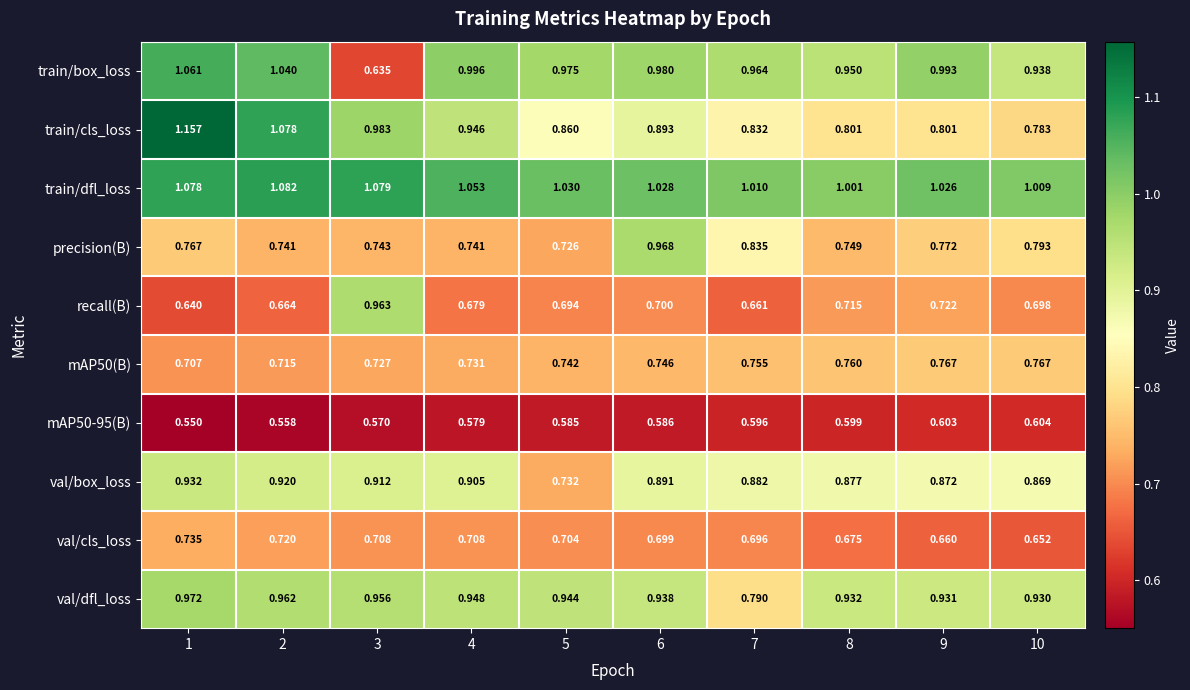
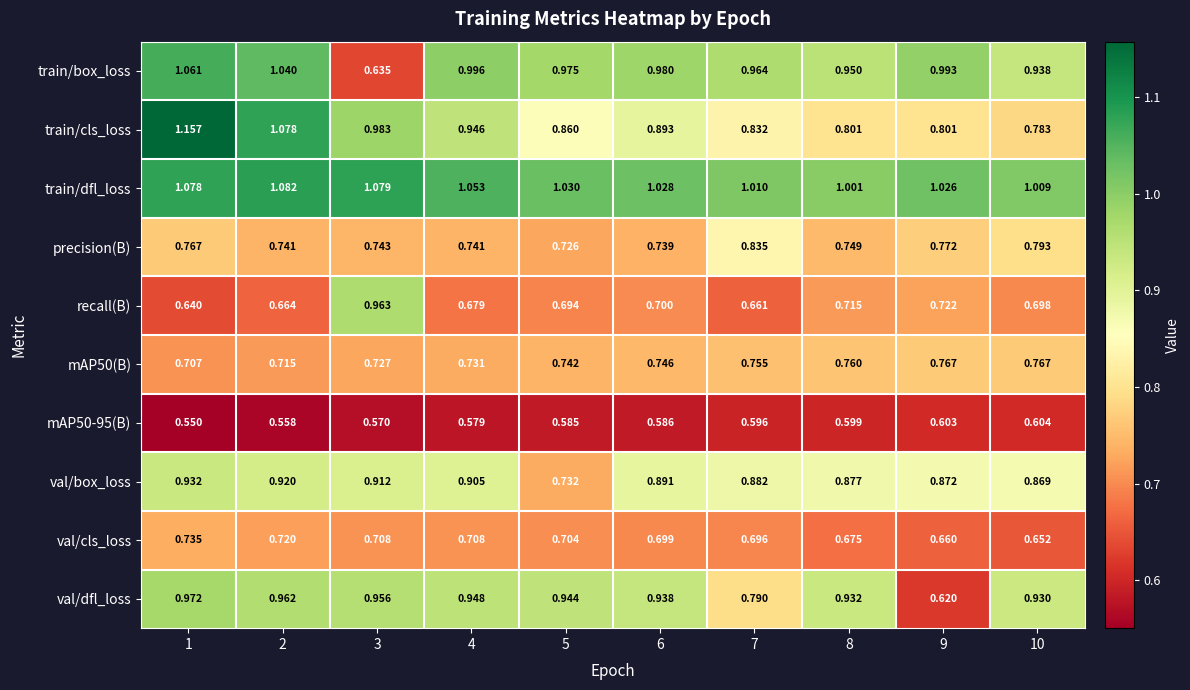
precision(B), 6: 0.968 -> 0.739
val/dfl_loss, 9: 0.931 -> 0.620
